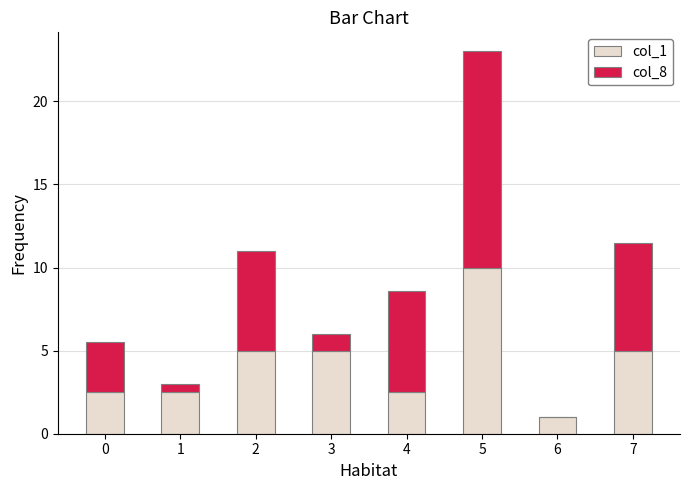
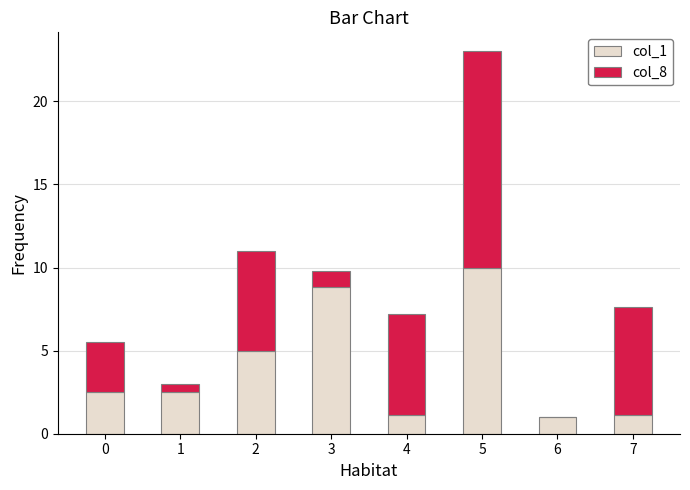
col_1, 3: 5.0 -> 8.8
col_1, 4: 2.5 -> 1.1
col_1, 7: 5.0 -> 1.1
